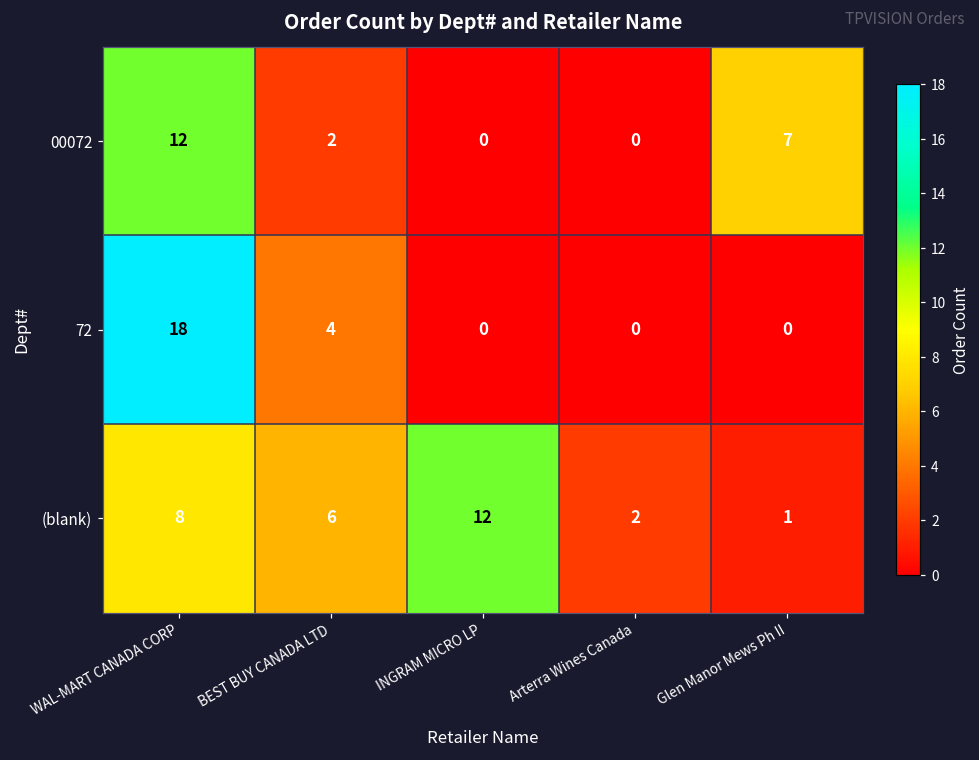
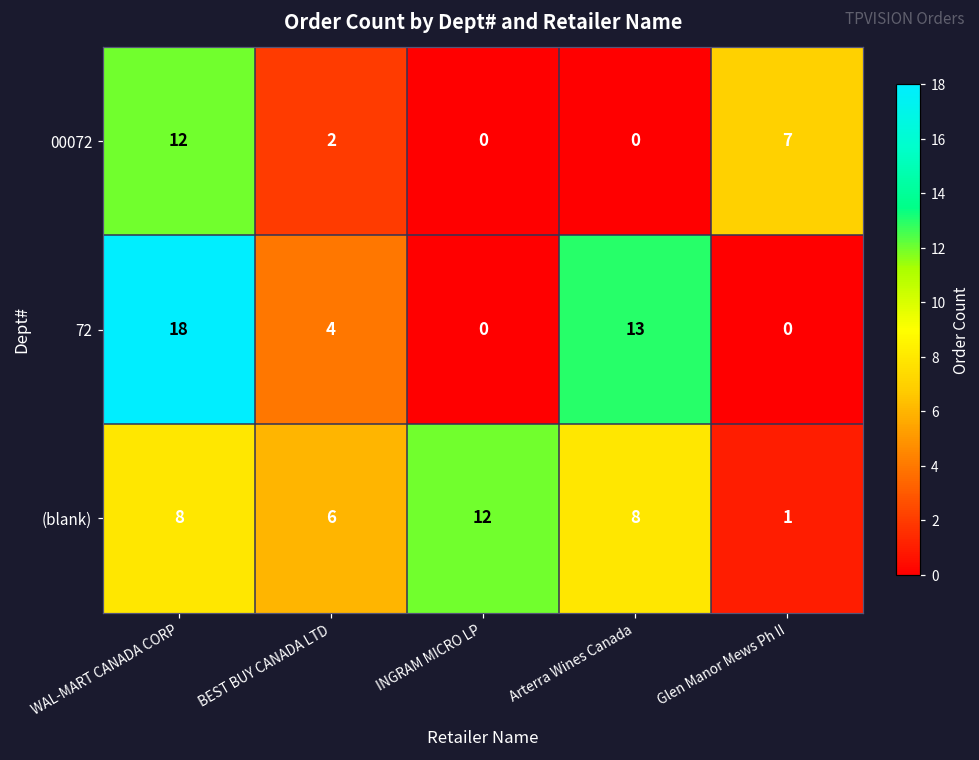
72, Arterra Wines Canada: 0 -> 13
(blank), Arterra Wines Canada: 2 -> 8
